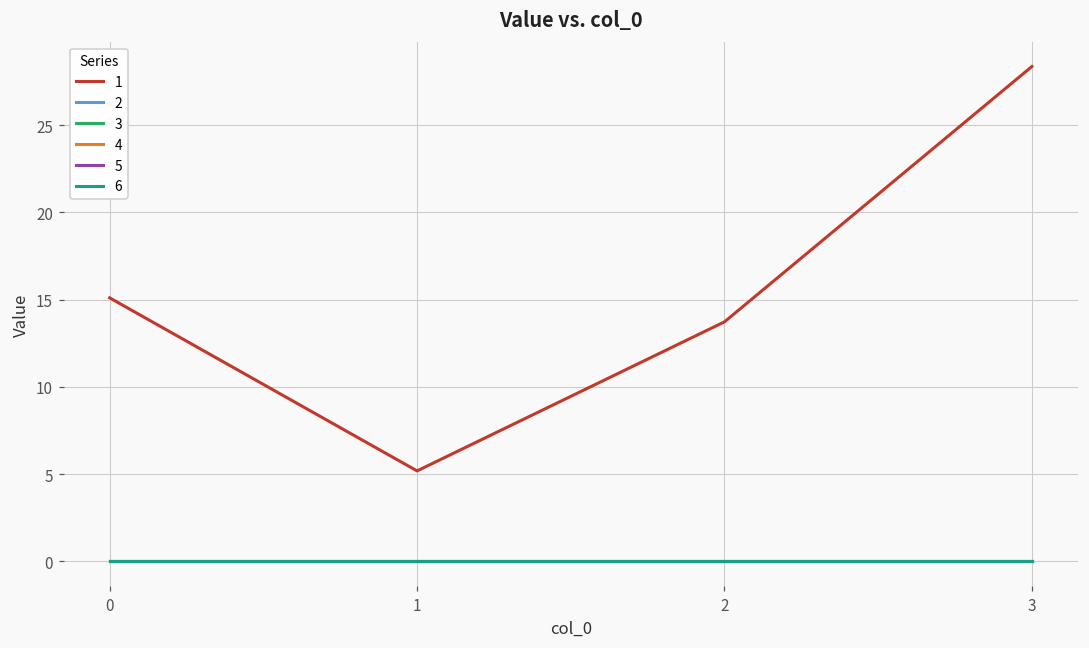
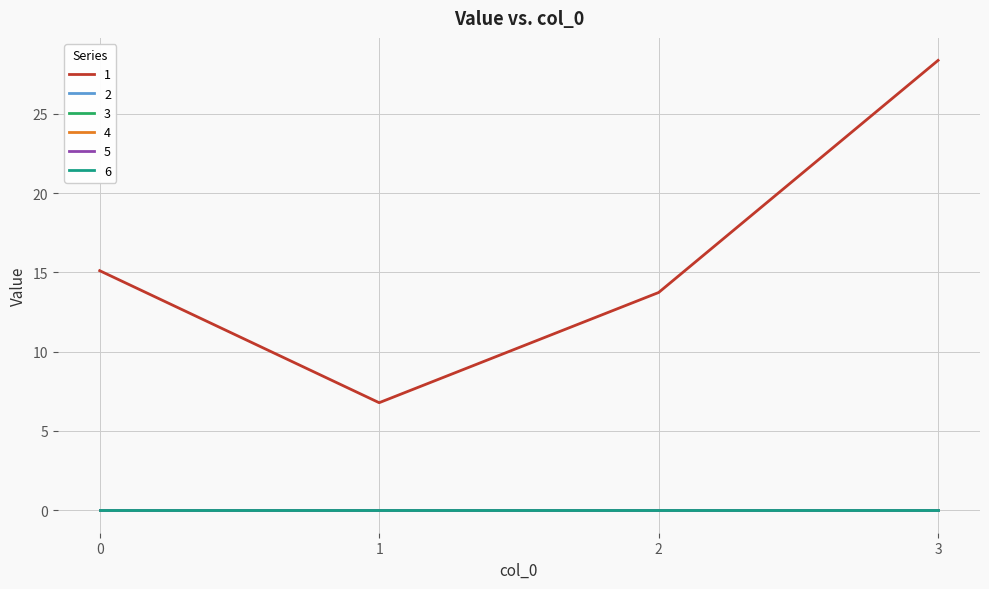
1, 1: 5.2 -> 6.8
